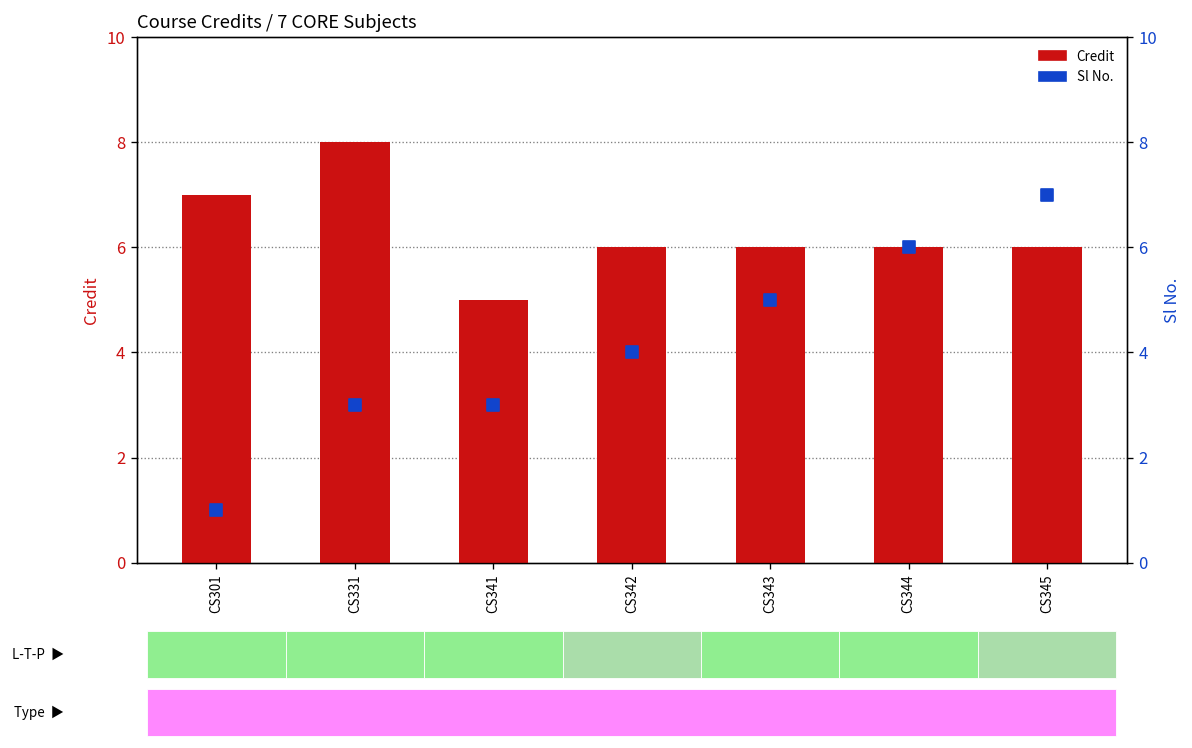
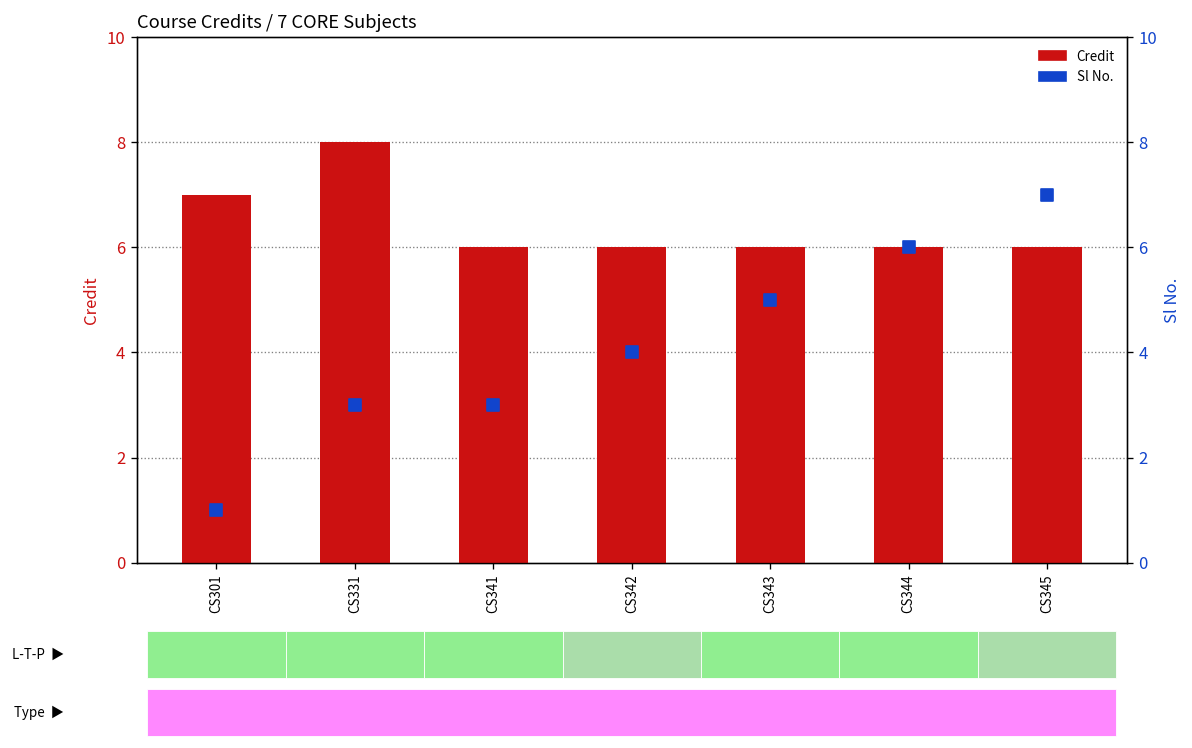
Credit, CS341: 5 -> 6
